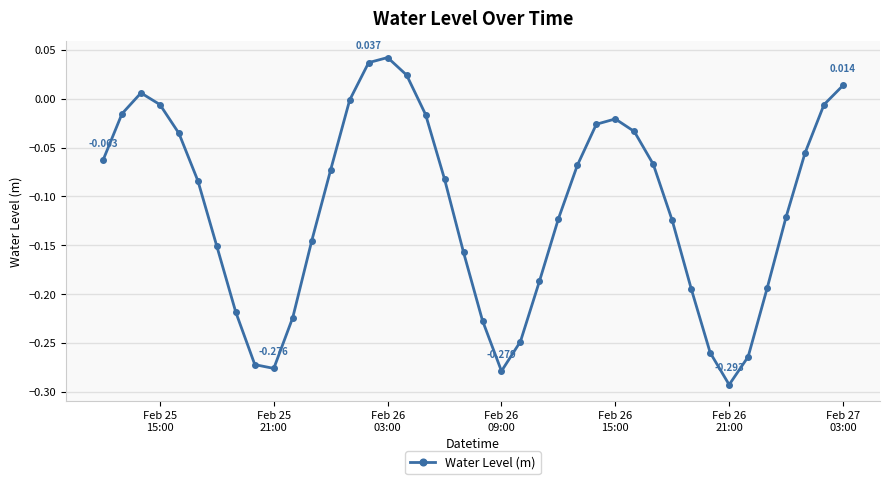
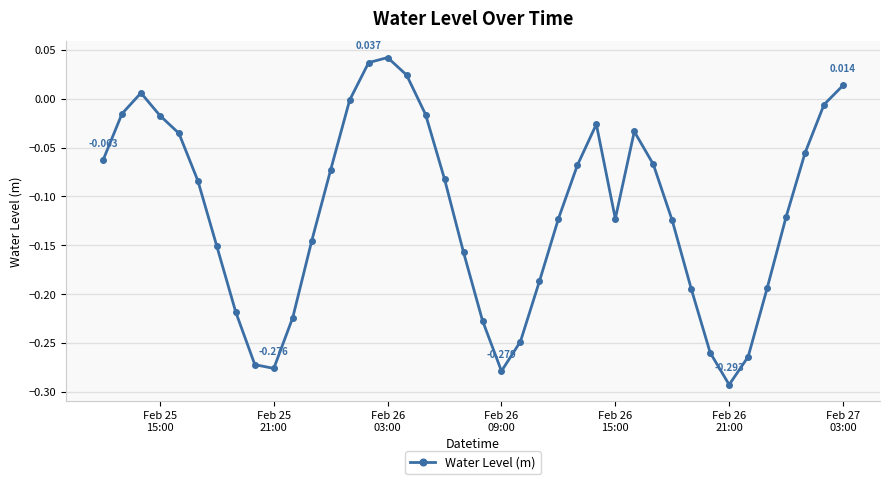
Feb 25 15:00: -0.01 -> -0.02
Feb 26 15:00: -0.02 -> -0.12
